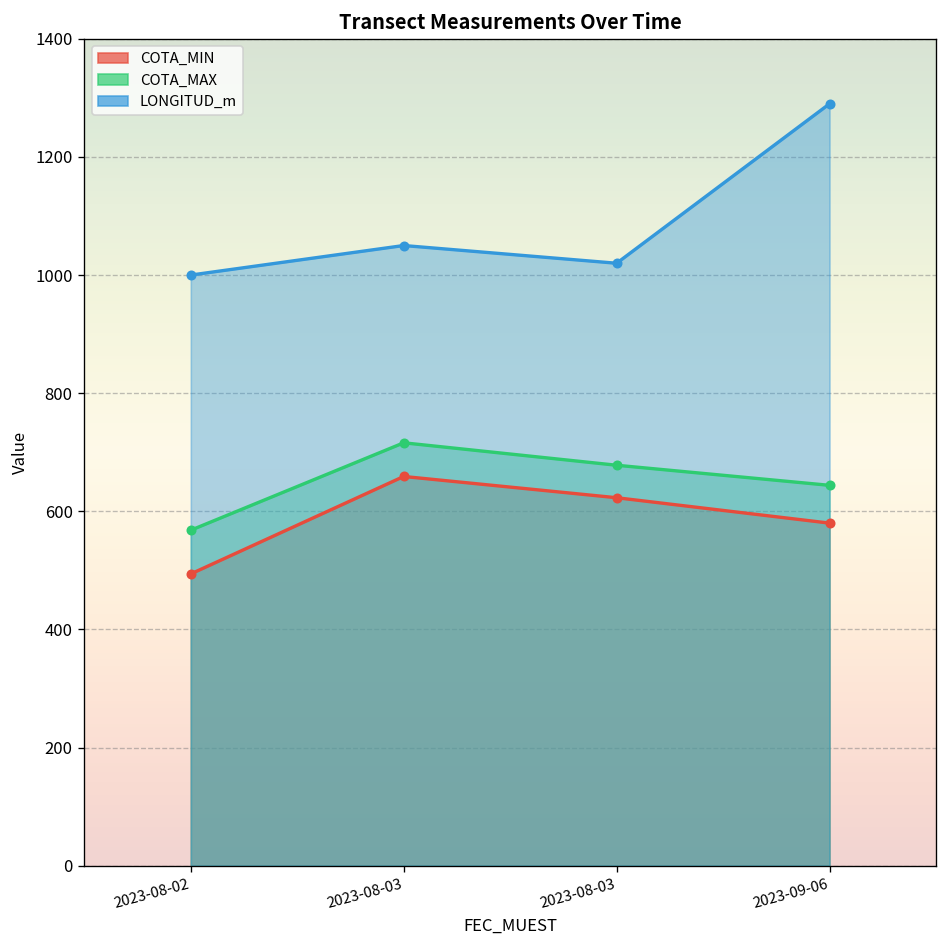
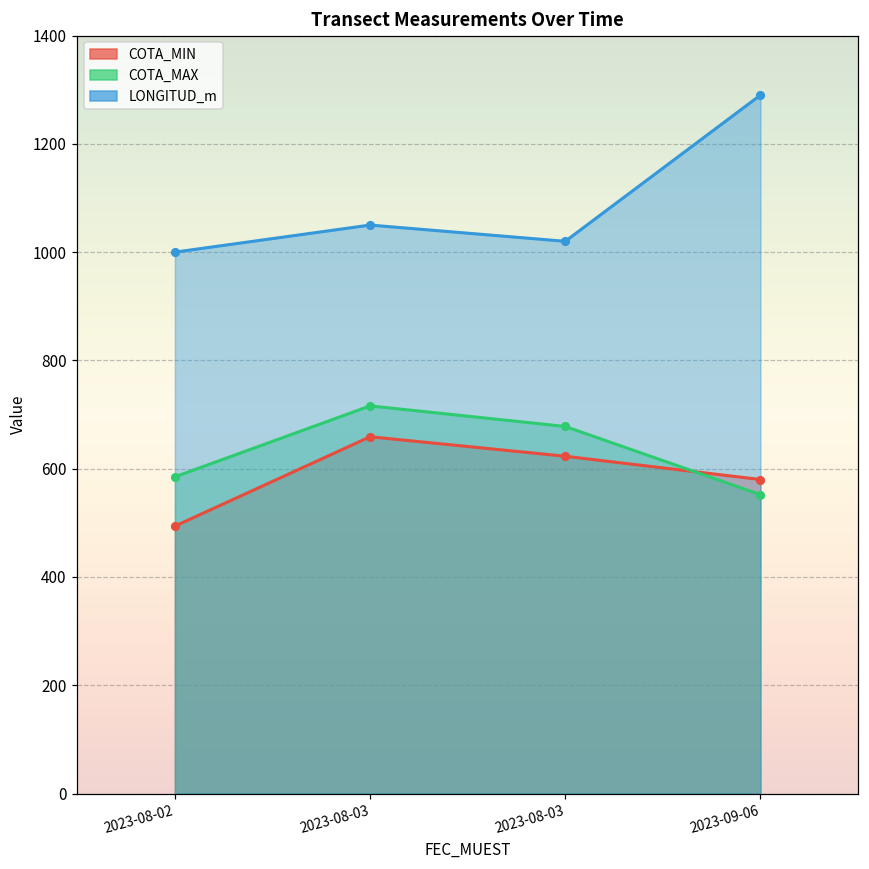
COTA_MAX, 2023-08-02: 570 -> 590
COTA_MAX, 2023-09-06: 640 -> 550
